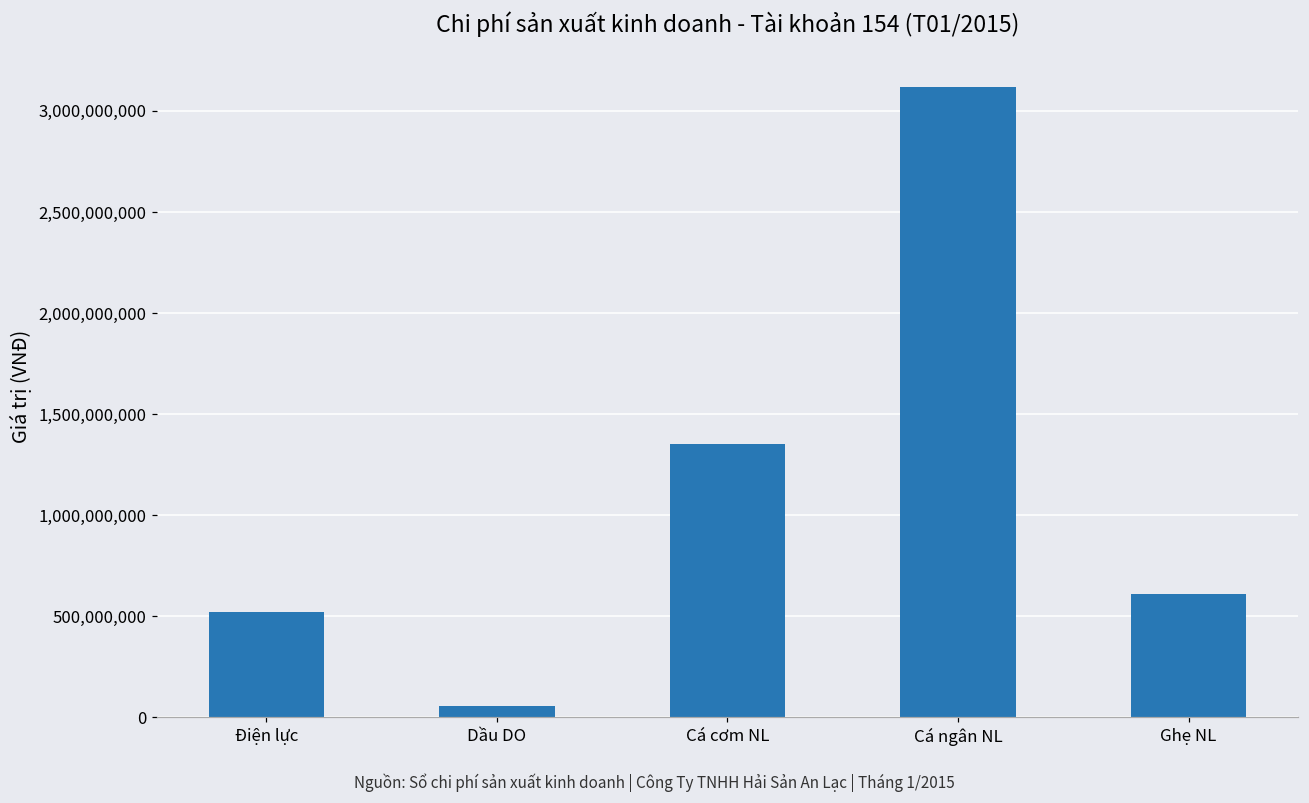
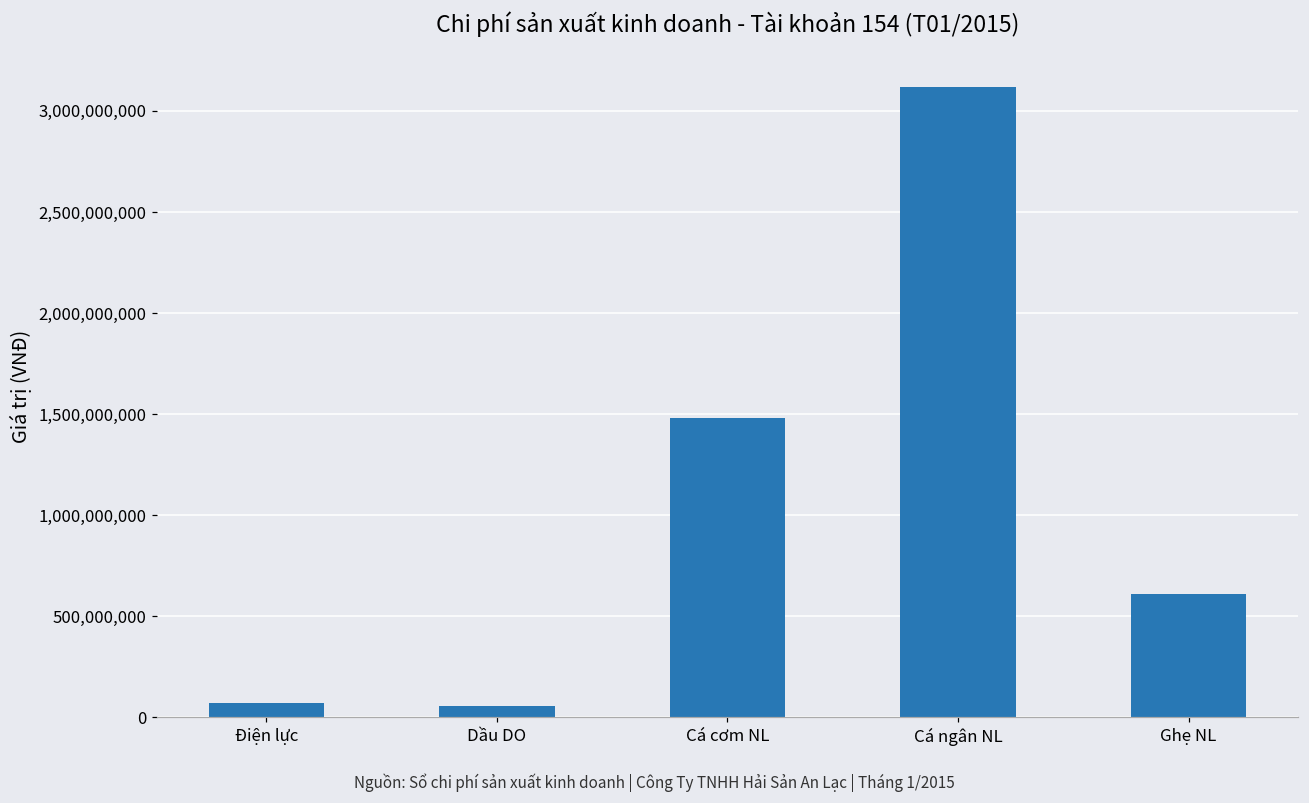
Điện lực: 520,000,000 -> 70,000,000
Cá cơm NL: 1,350,000,000 -> 1,480,000,000
